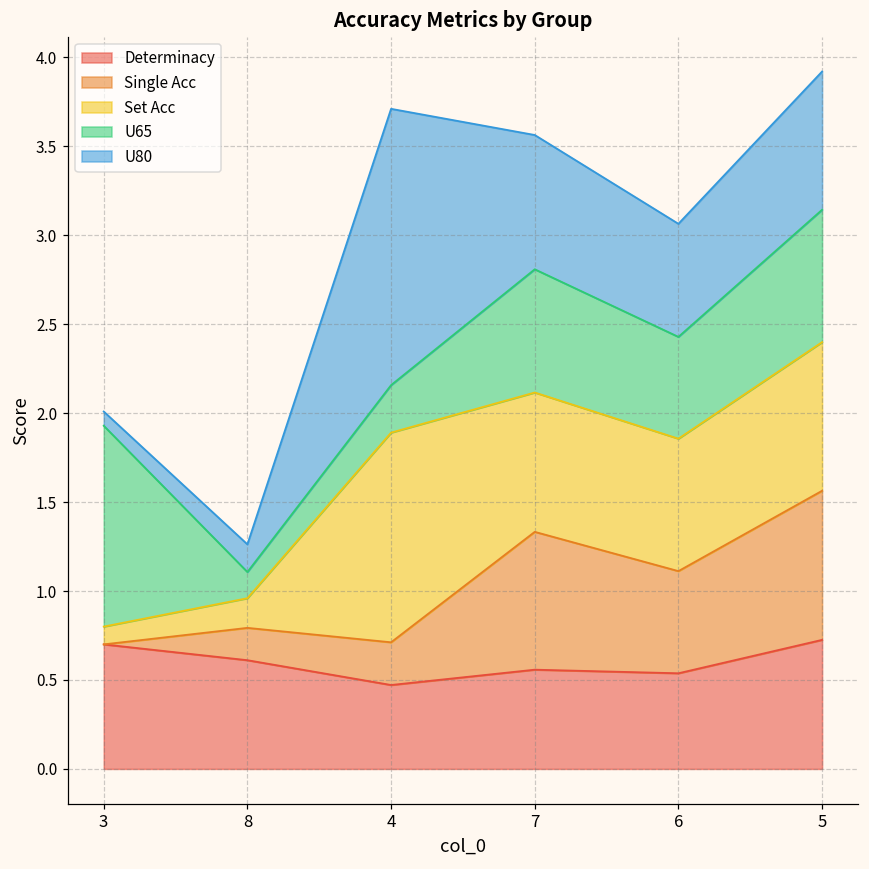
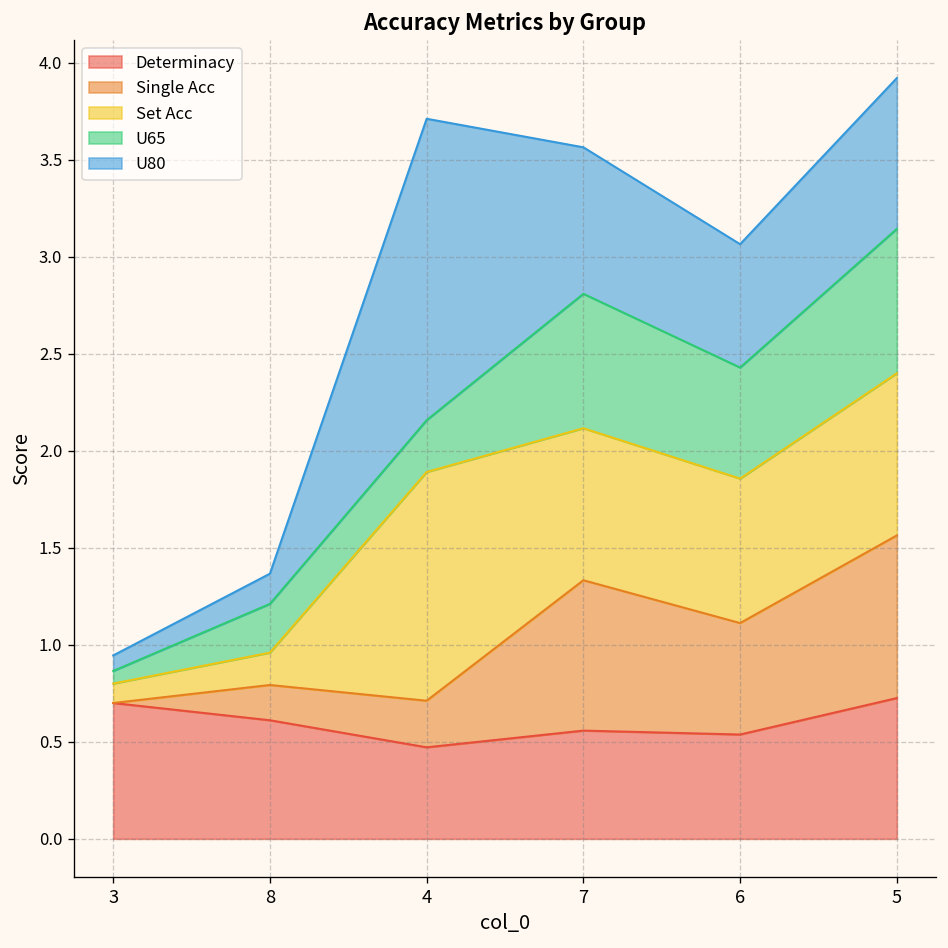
U65, 3: 1.13 -> 0.07
U65, 8: 0.15 -> 0.25
